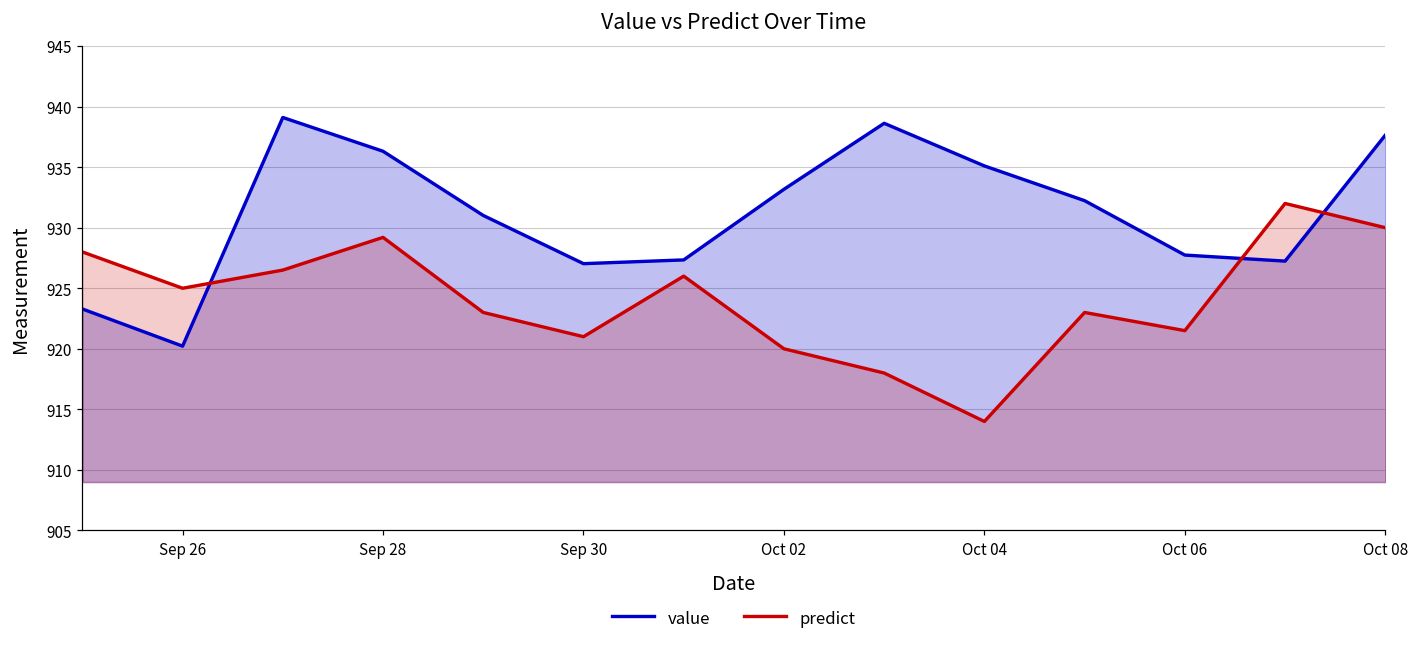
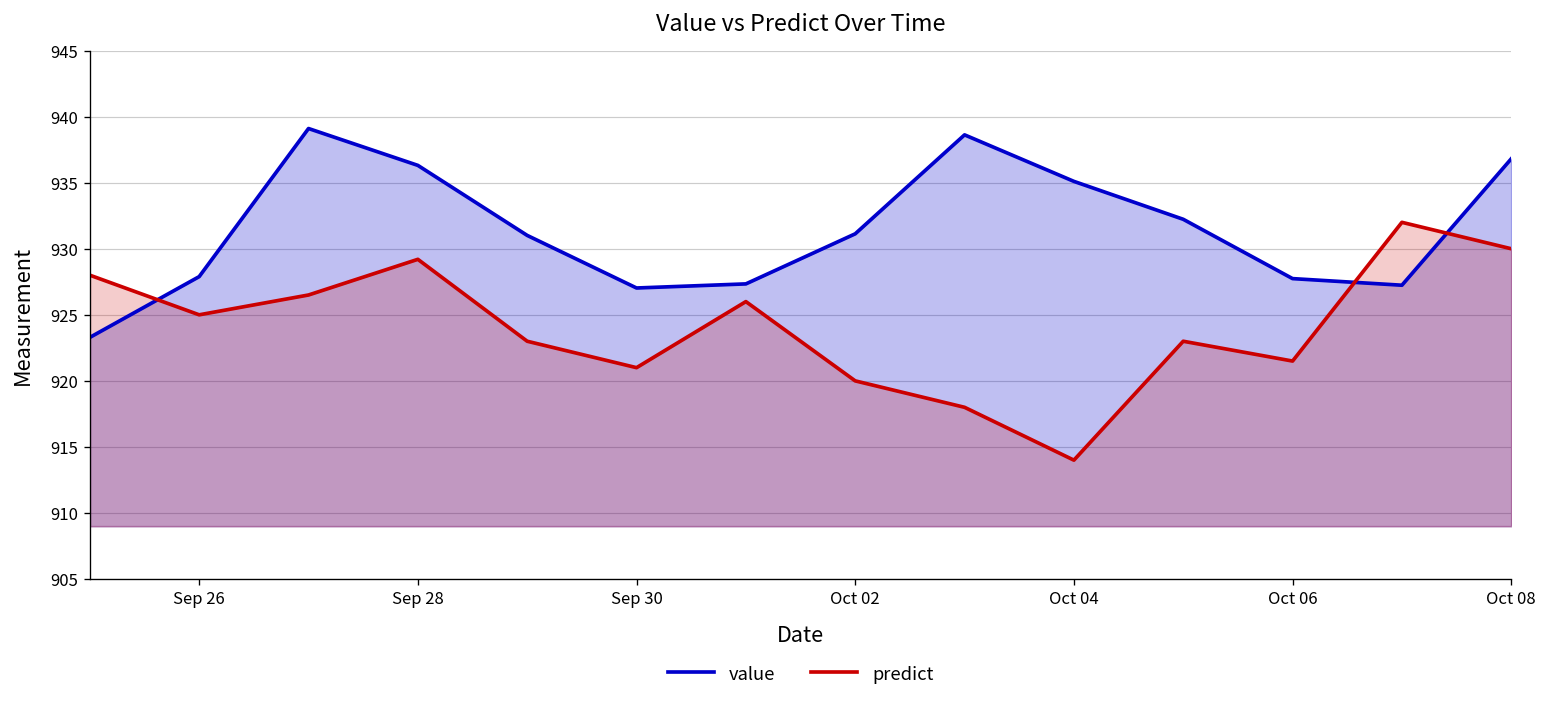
value, Sep 26: 920.2 -> 927.9
value, Oct 02: 933.2 -> 931.1
value, Oct 08: 937.6 -> 936.8
